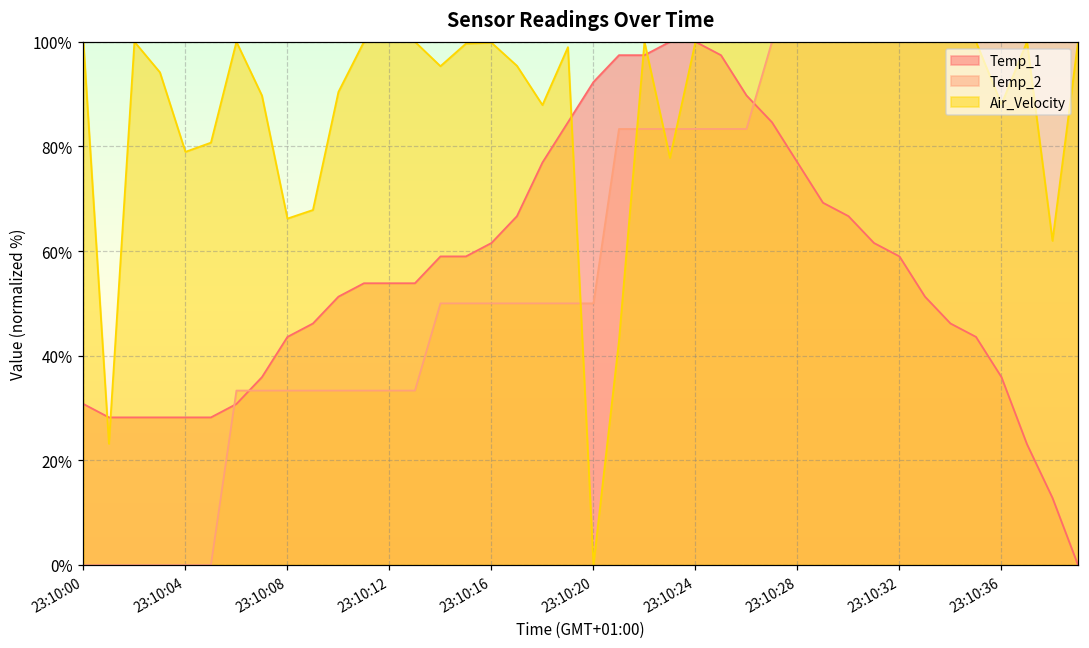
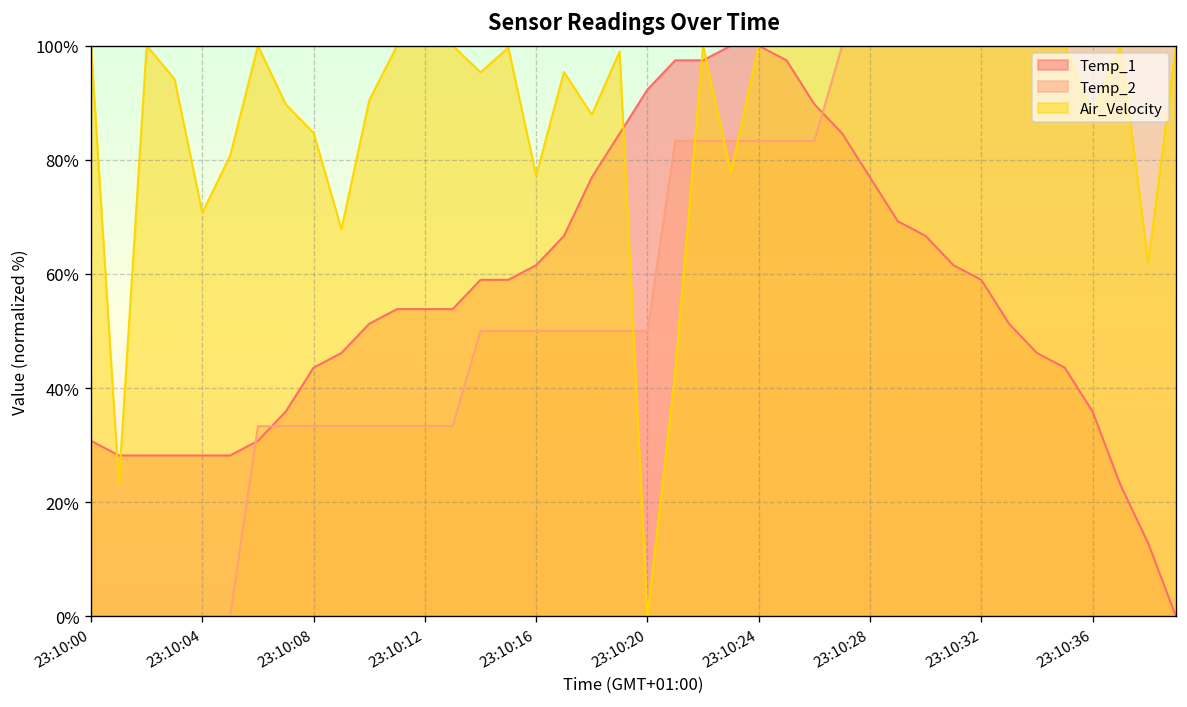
Air_Velocity, 23:10:04: 79% -> 71%
Air_Velocity, 23:10:08: 66% -> 85%
Air_Velocity, 23:10:16: 100% -> 77%
